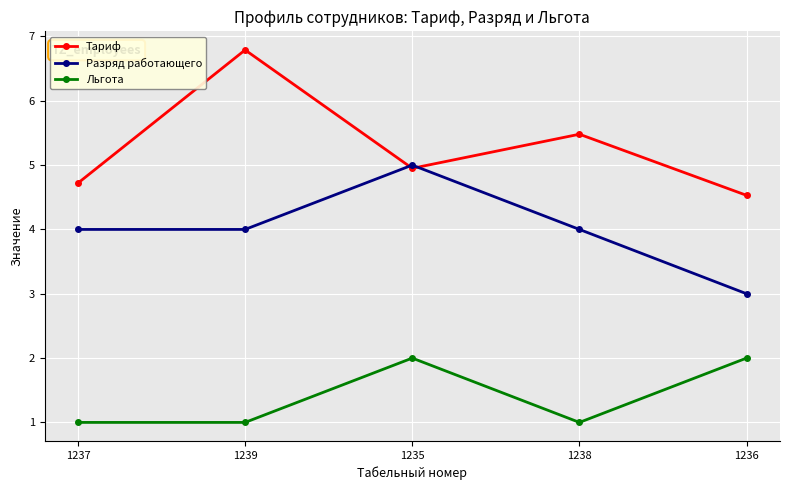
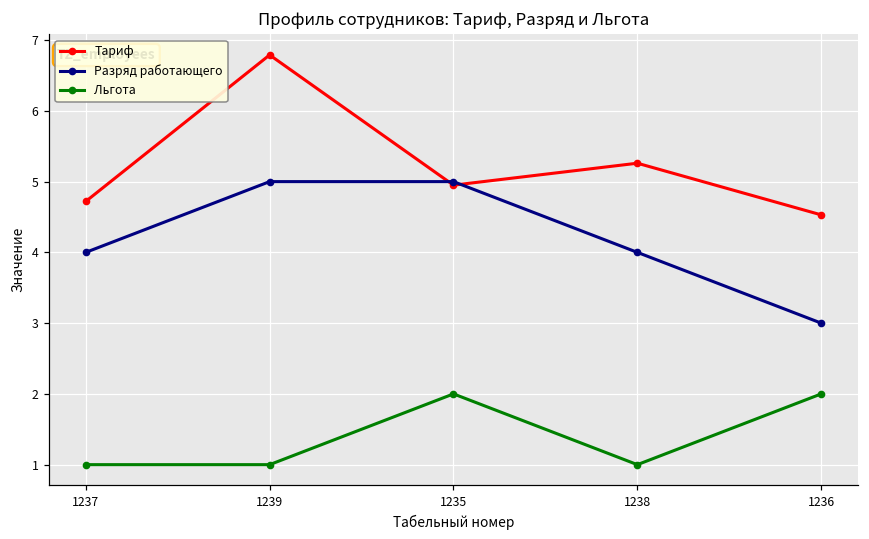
Разряд работающего, 1239: 4 -> 5
Тариф, 1238: 5.5 -> 5.3
